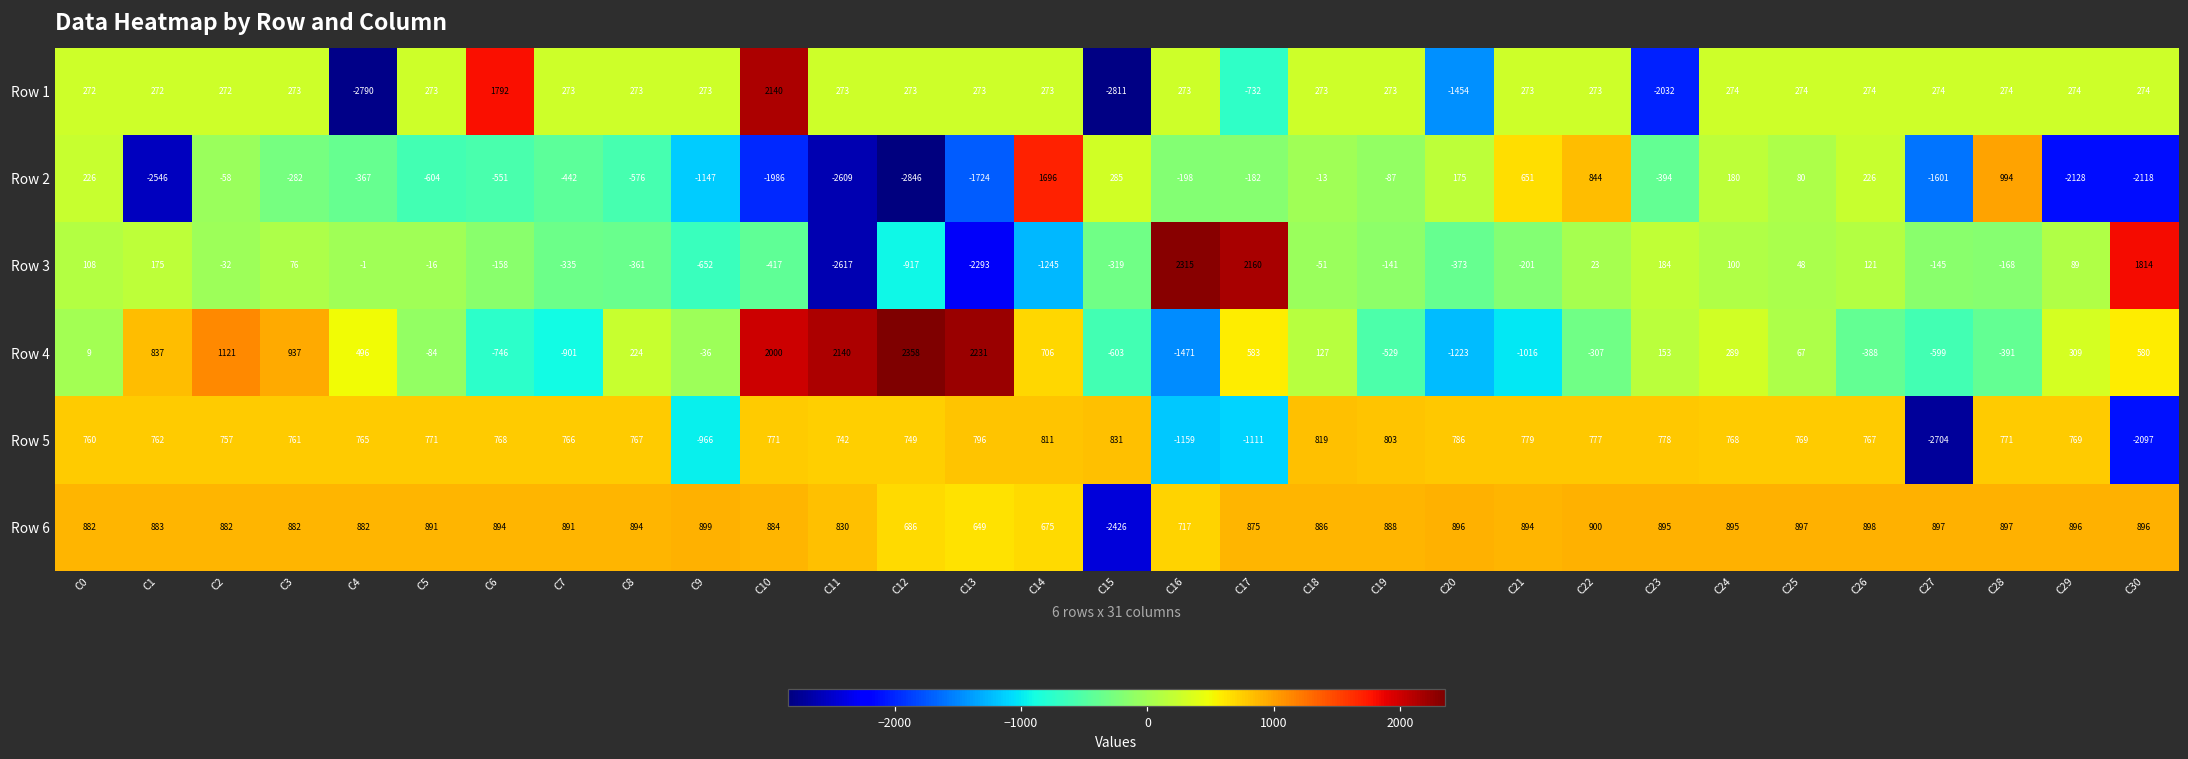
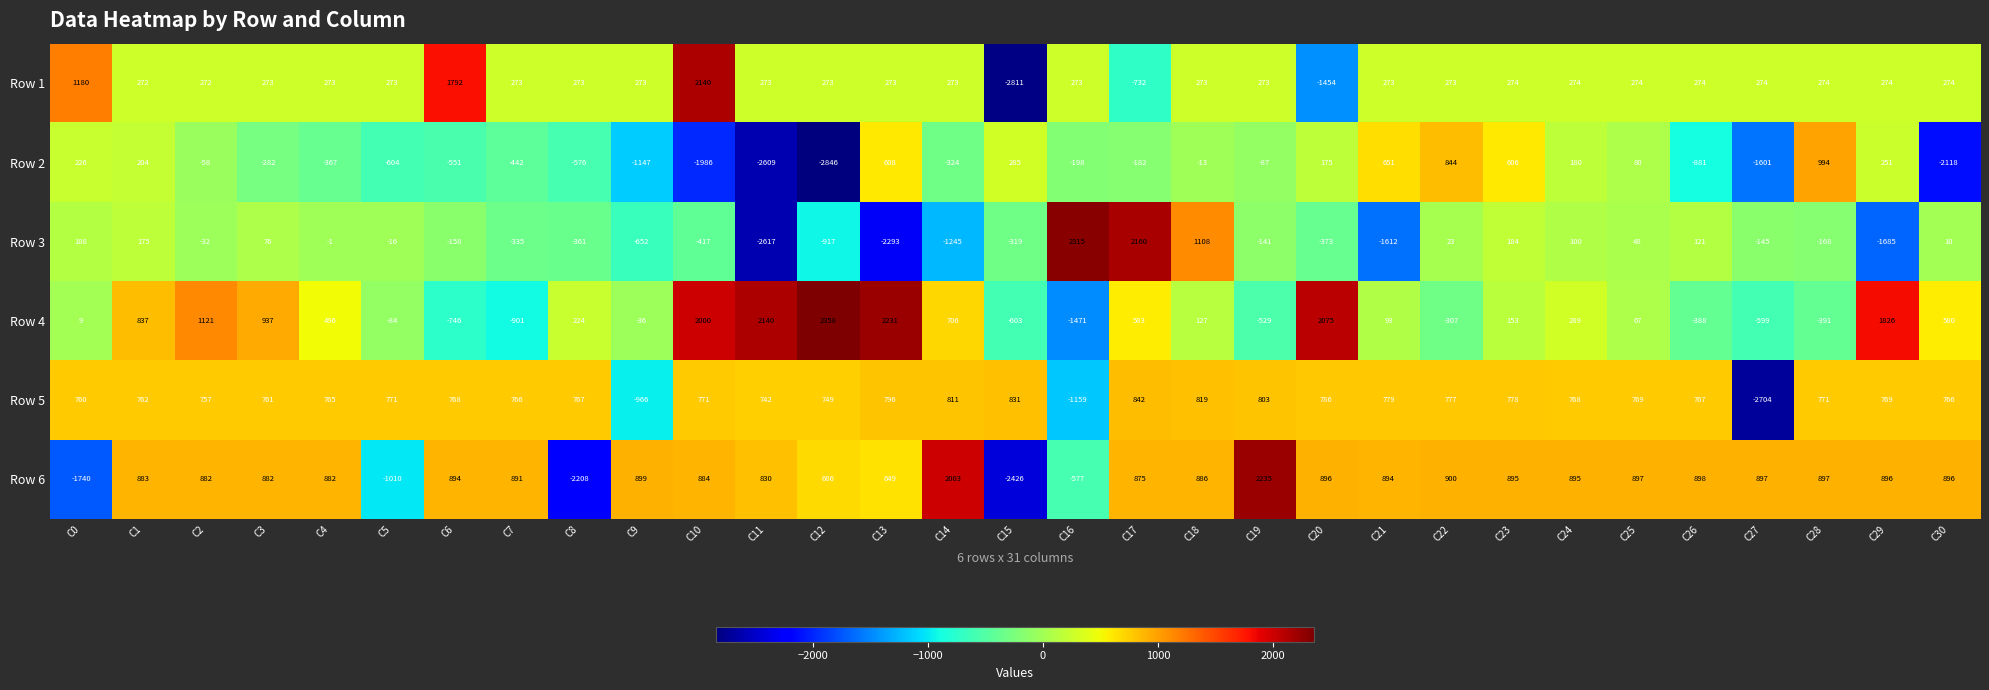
Row 1, C0: 272 -> 1180
Row 1, C4: -2790 -> 273
Row 1, C23: -2032 -> 274
Row 2, C1: -2546 -> 204
Row 2, C13: -1724 -> 608
Row 2, C14: 1696 -> -324
Row 2, C23: -394 -> 606
Row 2, C26: 226 -> -881
Row 2, C29: -2128 -> 251
Row 3, C18: -51 -> 1108
Row 3, C21: -201 -> -1612
Row 3, C29: 89 -> -1685
Row 3, C30: 1814 -> 10
Row 4, C20: -1223 -> 2075
Row 4, C21: -1016 -> 93
Row 4, C29: 309 -> 1826
Row 5, C17: -1111 -> 842
Row 5, C30: -2097 -> 766
Row 6, C0: 882 -> -1740
Row 6, C5: 891 -> -1010
Row 6, C8: 894 -> -2208
Row 6, C14: 675 -> 2003
Row 6, C16: 717 -> -577
Row 6, C19: 888 -> 2235
